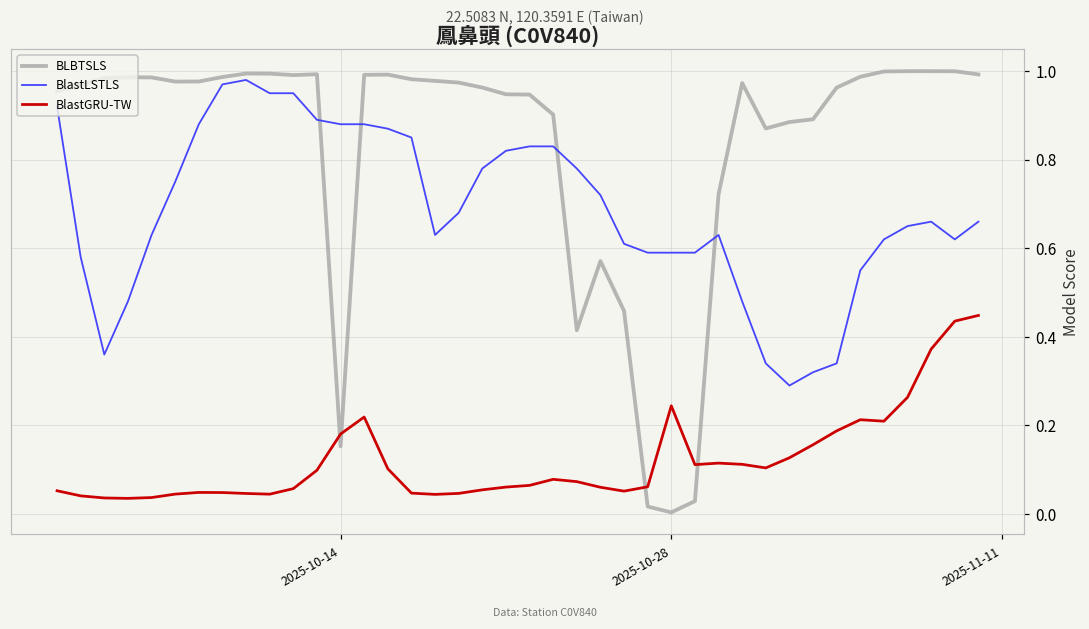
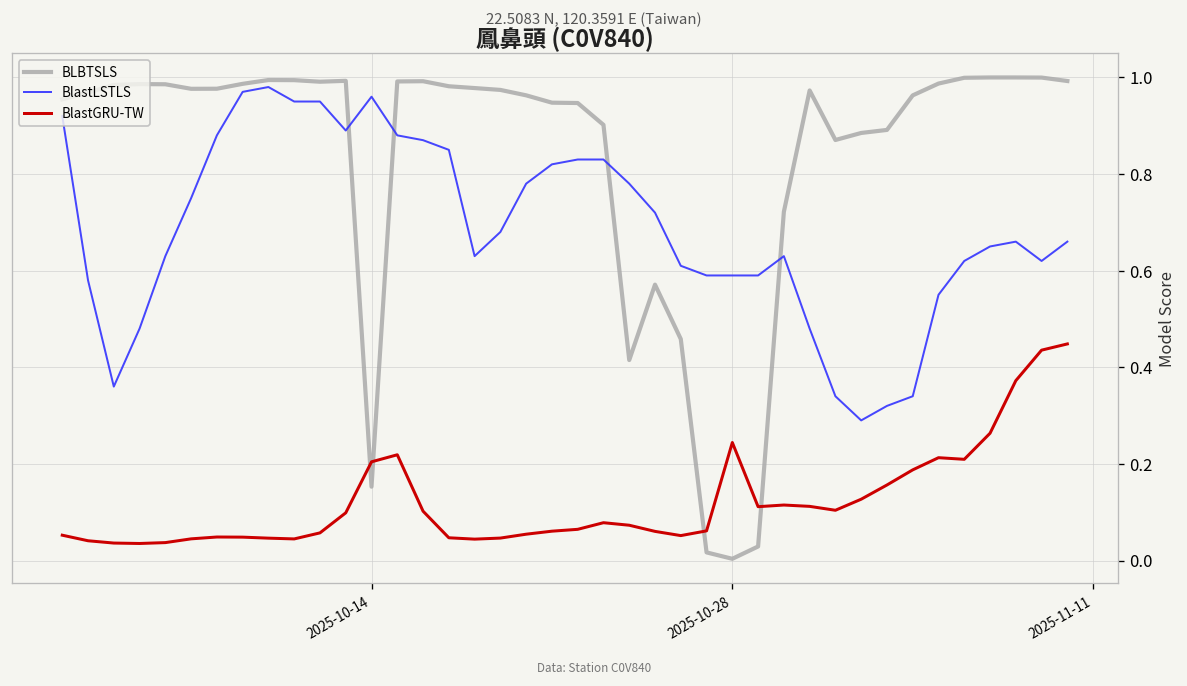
BlastLSTLS, 2025-10-14: 0.88 -> 0.96
BlastGRU-TW, 2025-10-14: 0.18 -> 0.20
